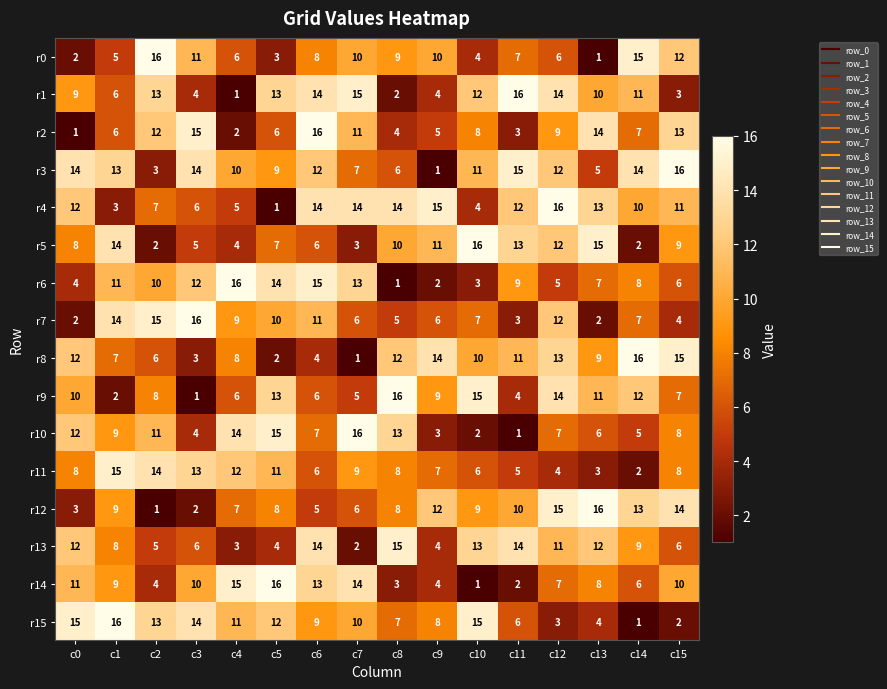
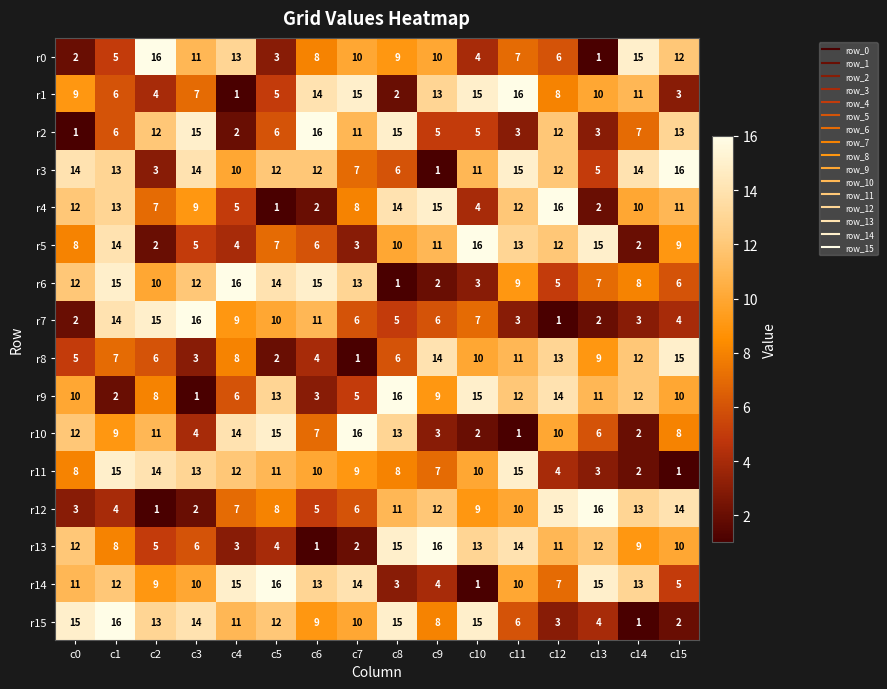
r0, c4: 6 -> 13
r1, c2: 13 -> 4
r1, c3: 4 -> 7
r1, c5: 13 -> 5
r1, c9: 4 -> 13
r1, c10: 12 -> 15
r1, c12: 14 -> 8
r2, c8: 4 -> 15
r2, c10: 8 -> 5
r2, c12: 9 -> 12
r2, c13: 14 -> 3
r3, c5: 9 -> 12
r4, c1: 3 -> 13
r4, c3: 6 -> 9
r4, c6: 14 -> 2
r4, c7: 14 -> 8
r4, c13: 13 -> 2
r6, c0: 4 -> 12
r6, c1: 11 -> 15
r7, c12: 12 -> 1
r7, c14: 7 -> 3
r8, c0: 12 -> 5
r8, c8: 12 -> 6
r8, c14: 16 -> 12
r9, c6: 6 -> 3
r9, c11: 4 -> 12
r9, c15: 7 -> 10
r10, c12: 7 -> 10
r10, c14: 5 -> 2
r11, c6: 6 -> 10
r11, c10: 6 -> 10
r11, c11: 5 -> 15
r11, c15: 8 -> 1
r12, c1: 9 -> 4
r12, c8: 8 -> 11
r13, c6: 14 -> 1
r13, c9: 4 -> 16
r13, c15: 6 -> 10
r14, c1: 9 -> 12
r14, c2: 4 -> 9
r14, c11: 2 -> 10
r14, c13: 8 -> 15
r14, c14: 6 -> 13
r14, c15: 10 -> 5
r15, c8: 7 -> 15
